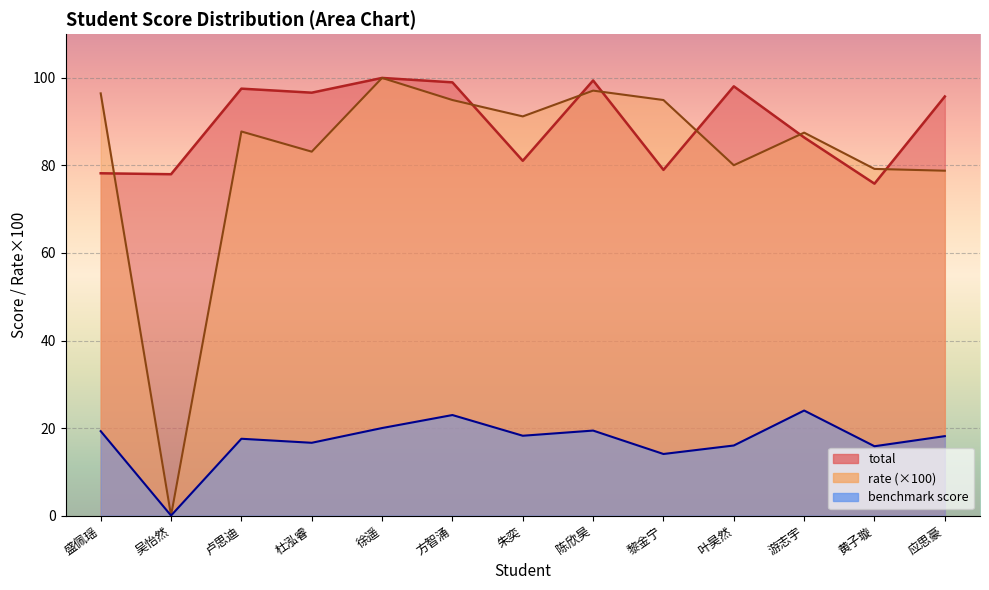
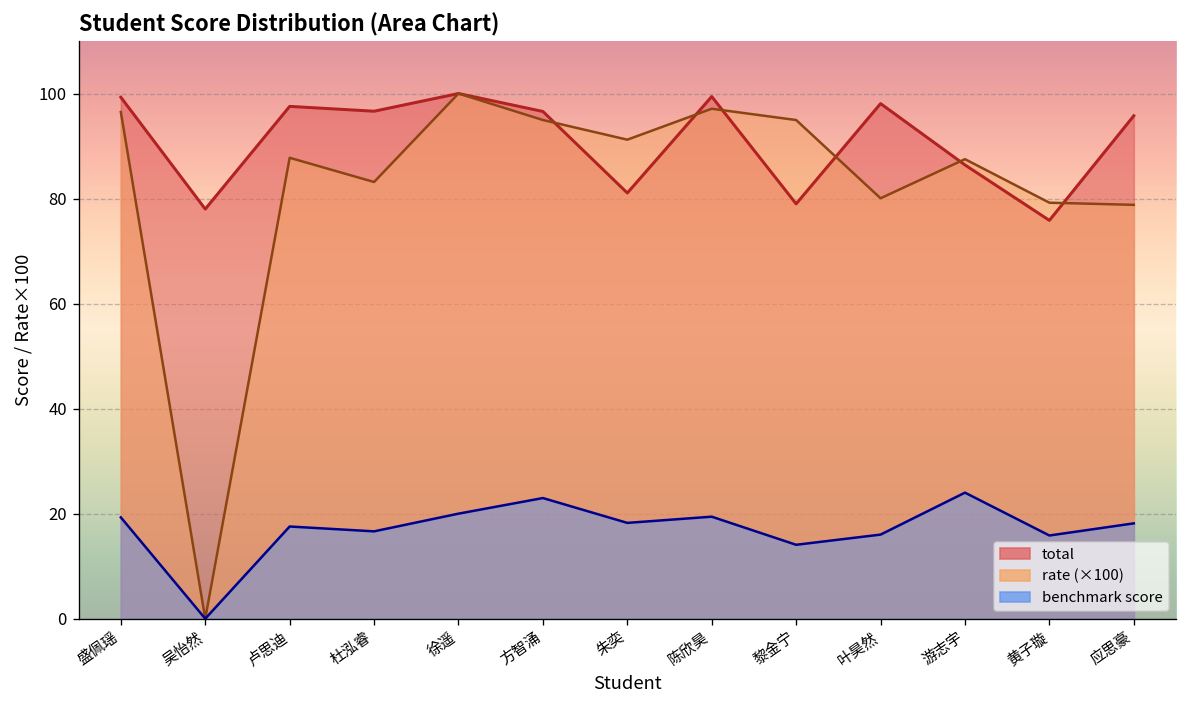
total, 盛佩瑶: 78 -> 99
total, 方智涌: 99 -> 97
